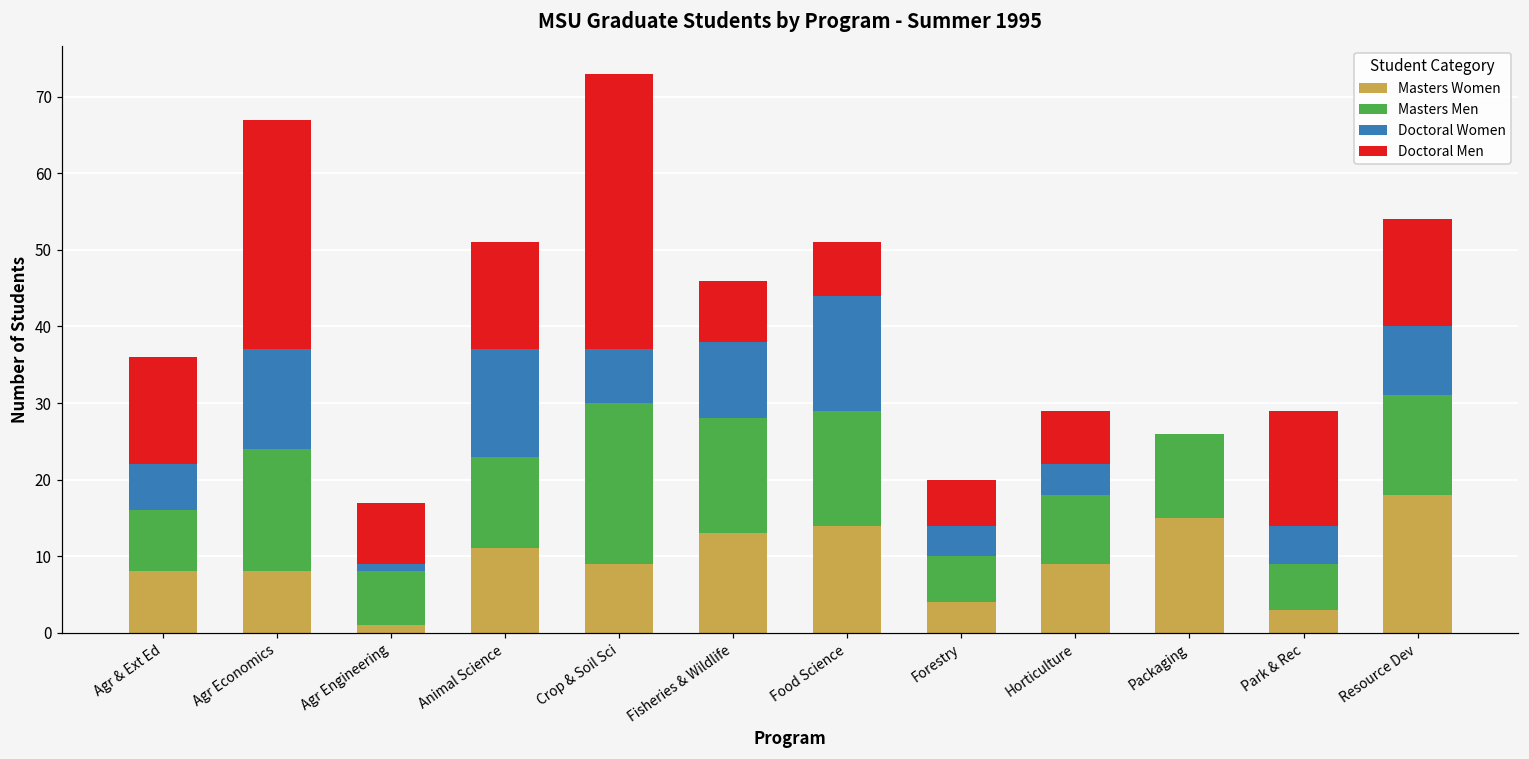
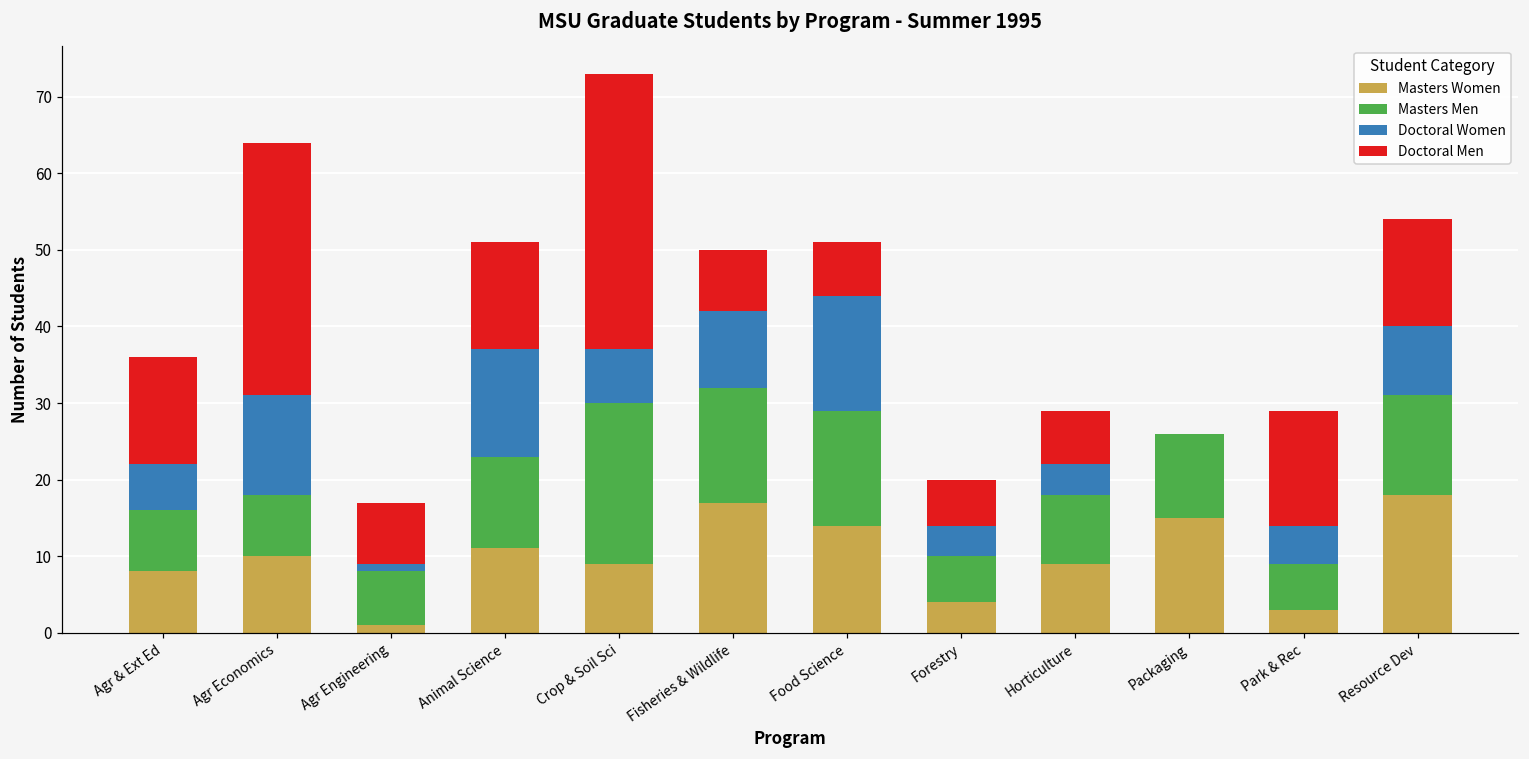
Masters Women, Agr Economics: 8 -> 10
Masters Men, Agr Economics: 16 -> 8
Doctoral Men, Agr Economics: 30 -> 33
Masters Women, Fisheries & Wildlife: 13 -> 17
